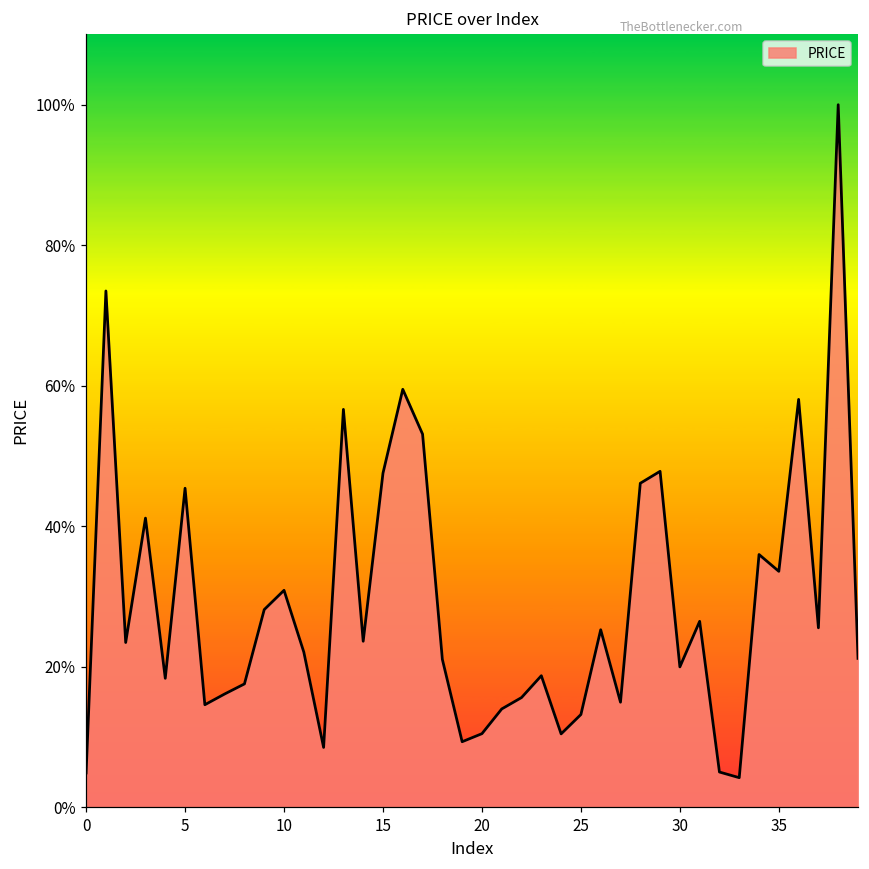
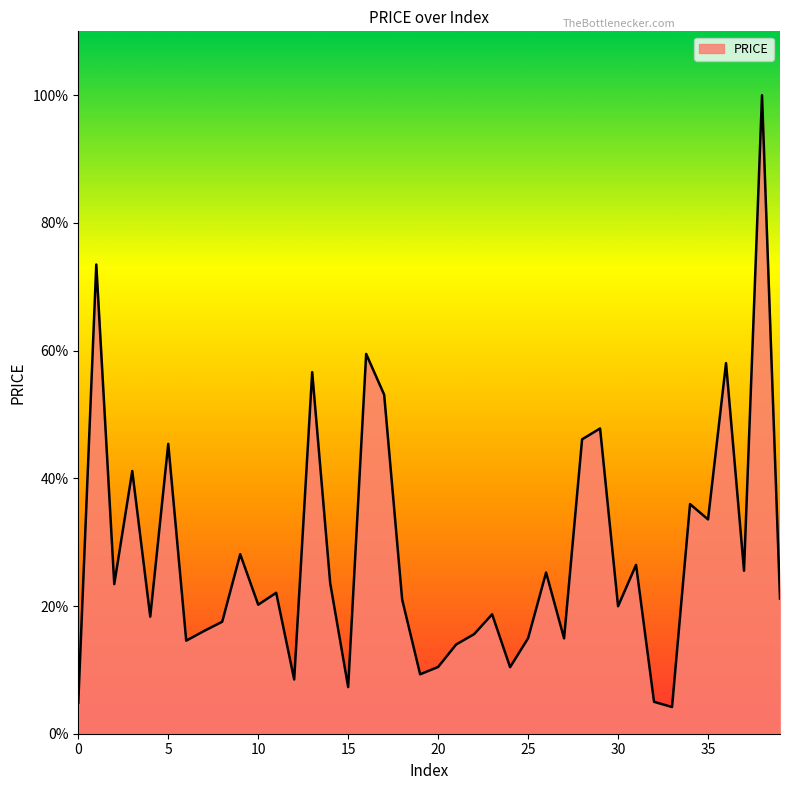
10: 31% -> 20%
15: 48% -> 7%
25: 13% -> 15%
